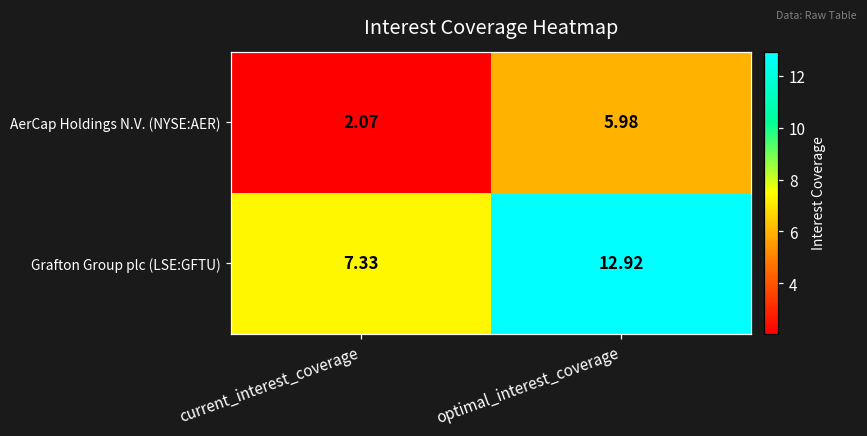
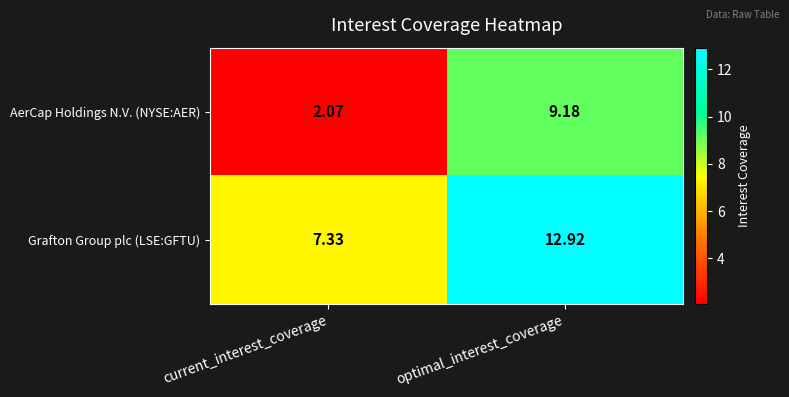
AerCap Holdings N.V. (NYSE:AER), optimal_interest_coverage: 5.98 -> 9.18
